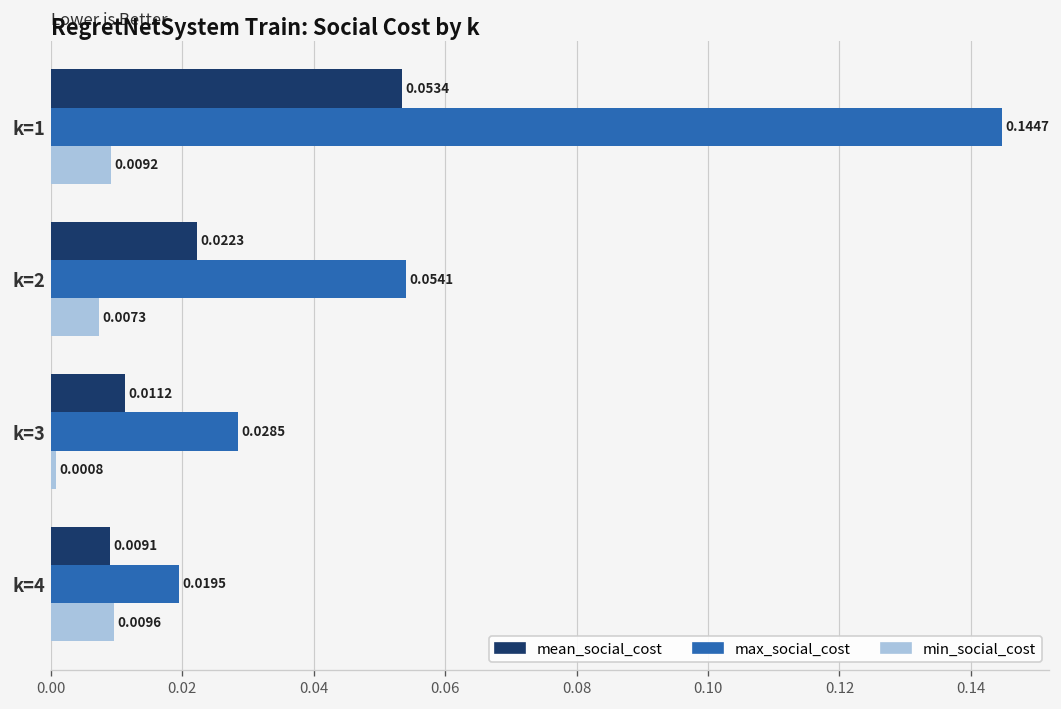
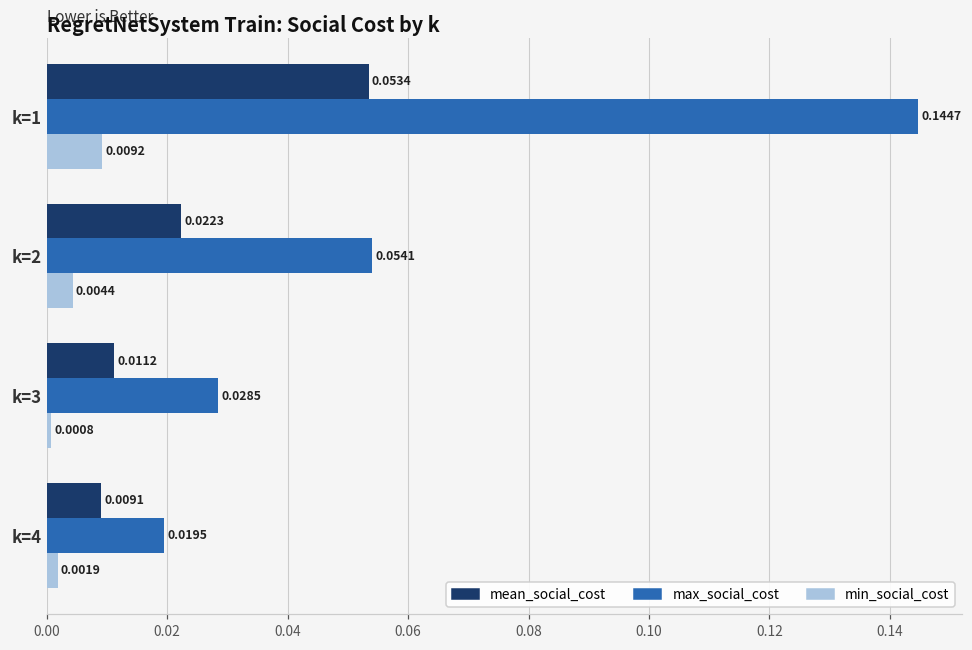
min_social_cost, k=2: 0.0073 -> 0.0044
min_social_cost, k=4: 0.0096 -> 0.0019
